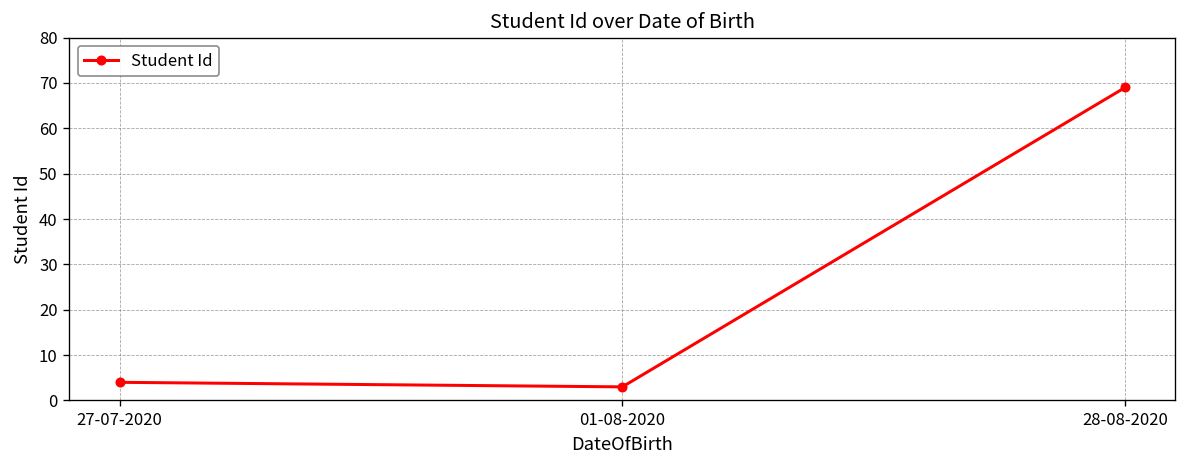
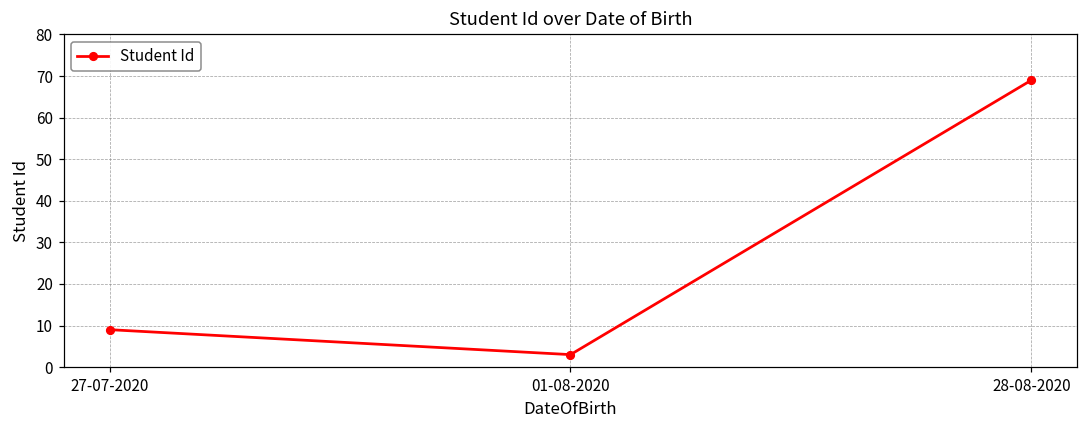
27-07-2020: 4 -> 9
